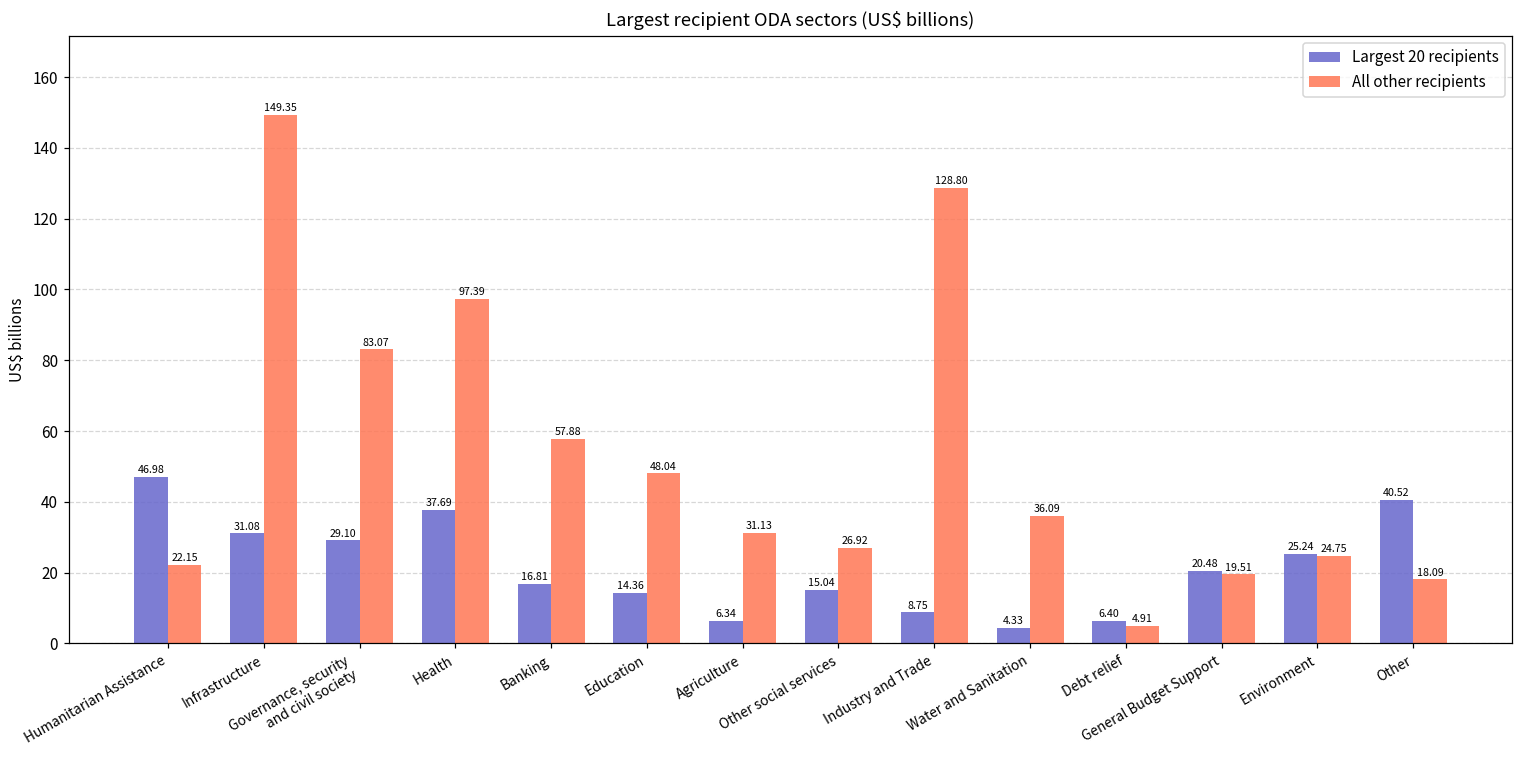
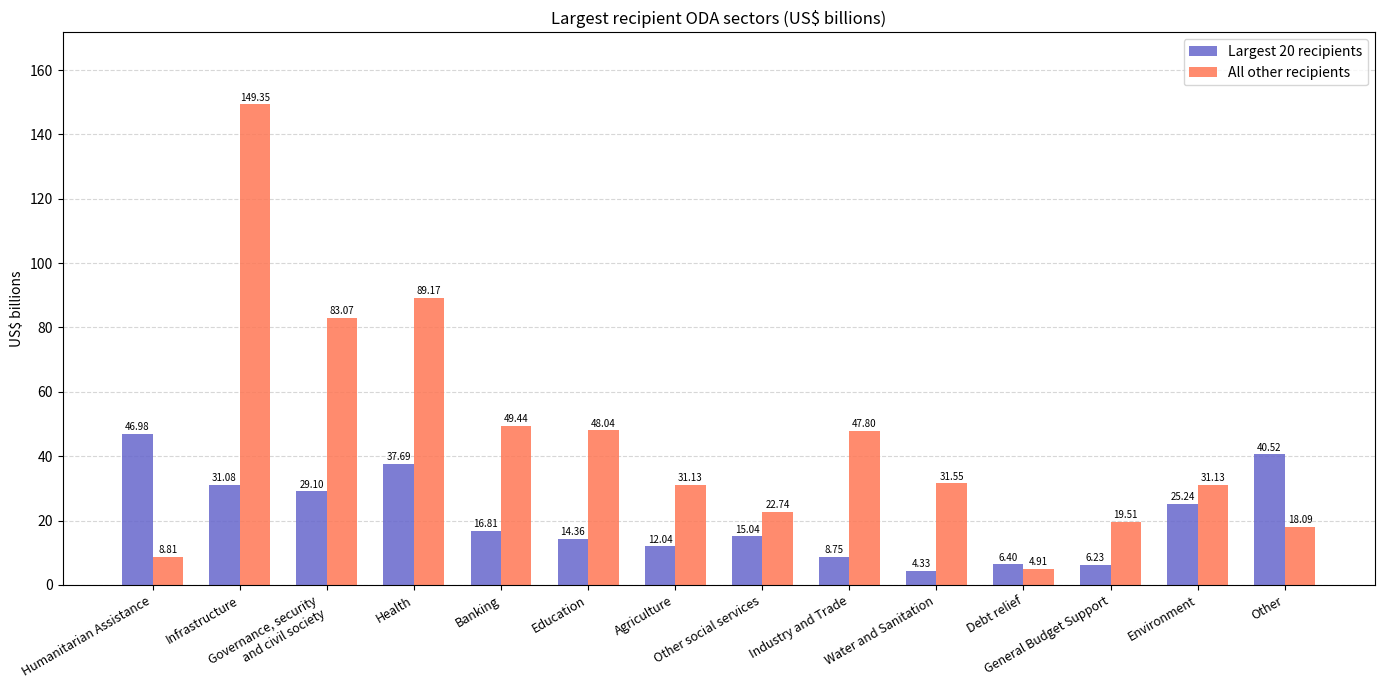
All other recipients, Humanitarian Assistance: 22.15 -> 8.81
All other recipients, Health: 97.39 -> 89.17
All other recipients, Banking: 57.88 -> 49.44
Largest 20 recipients, Agriculture: 6.34 -> 12.04
All other recipients, Other social services: 26.92 -> 22.74
All other recipients, Industry and Trade: 128.80 -> 47.80
All other recipients, Water and Sanitation: 36.09 -> 31.55
Largest 20 recipients, General Budget Support: 20.48 -> 6.23
All other recipients, Environment: 24.75 -> 31.13
